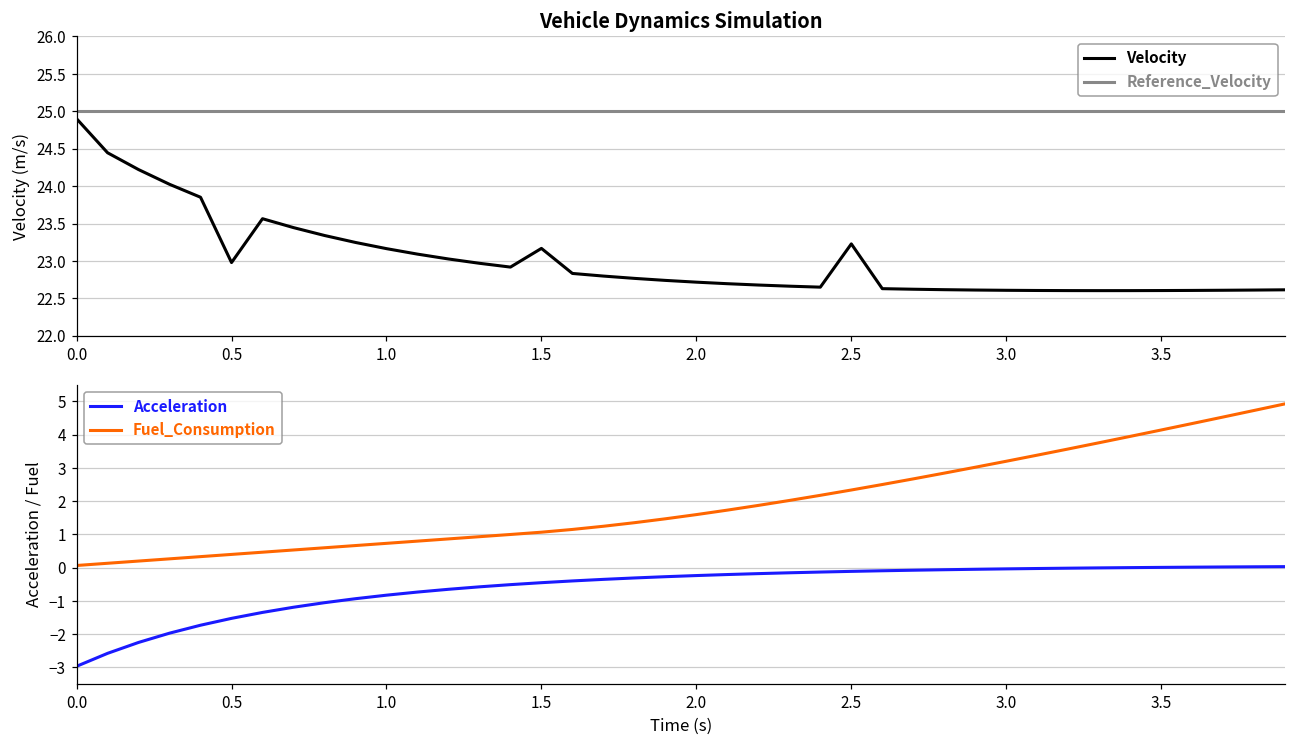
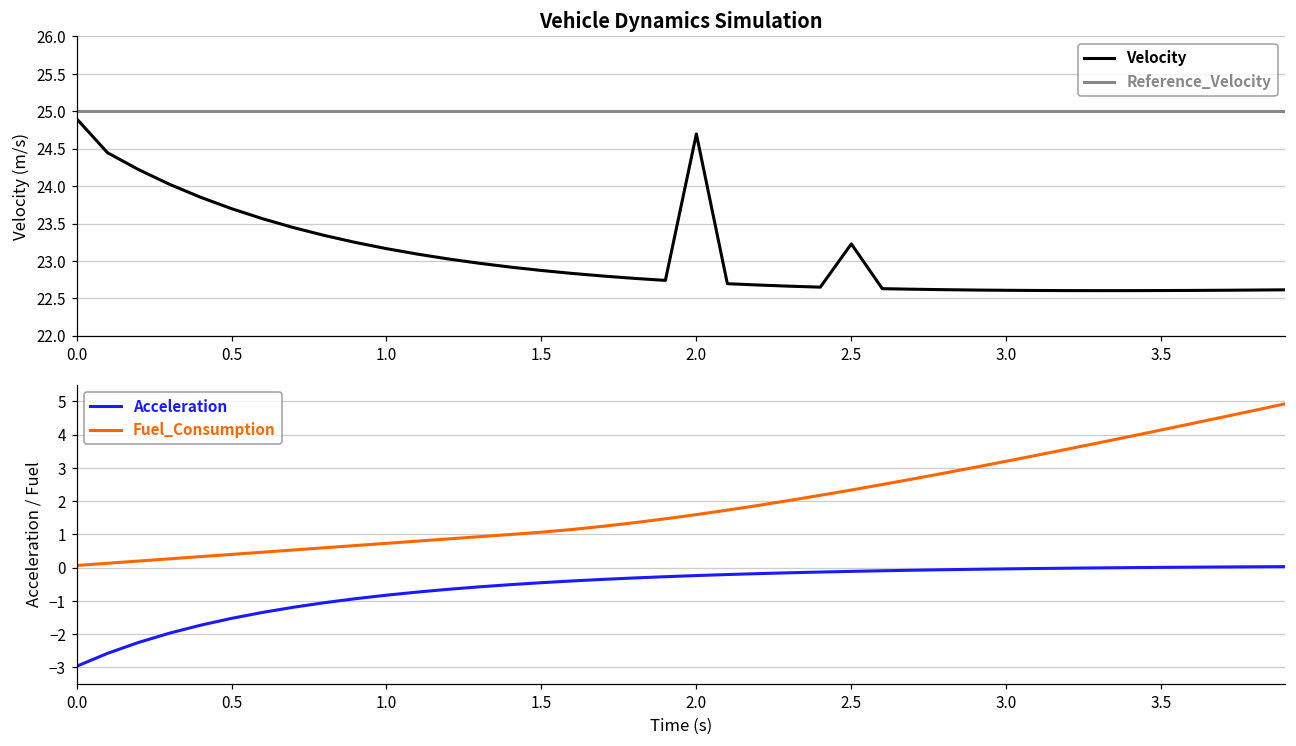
Vehicle Dynamics Simulation, Velocity, 0.5: 23.0 -> 23.7
Vehicle Dynamics Simulation, Velocity, 1.5: 23.2 -> 22.9
Vehicle Dynamics Simulation, Velocity, 2.0: 22.7 -> 24.7
